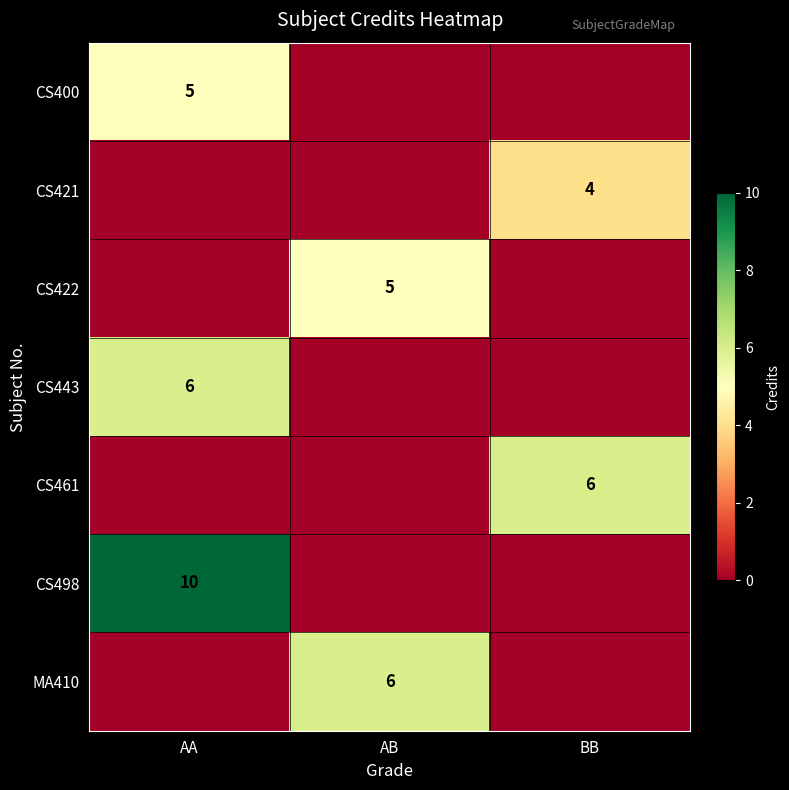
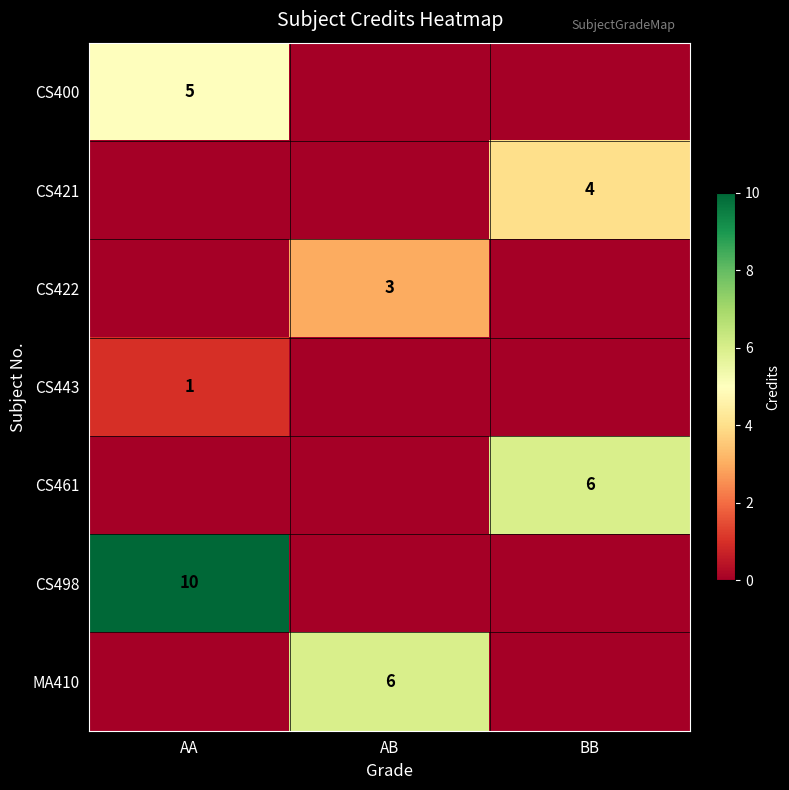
CS422, AB: 5 -> 3
CS443, AA: 6 -> 1
